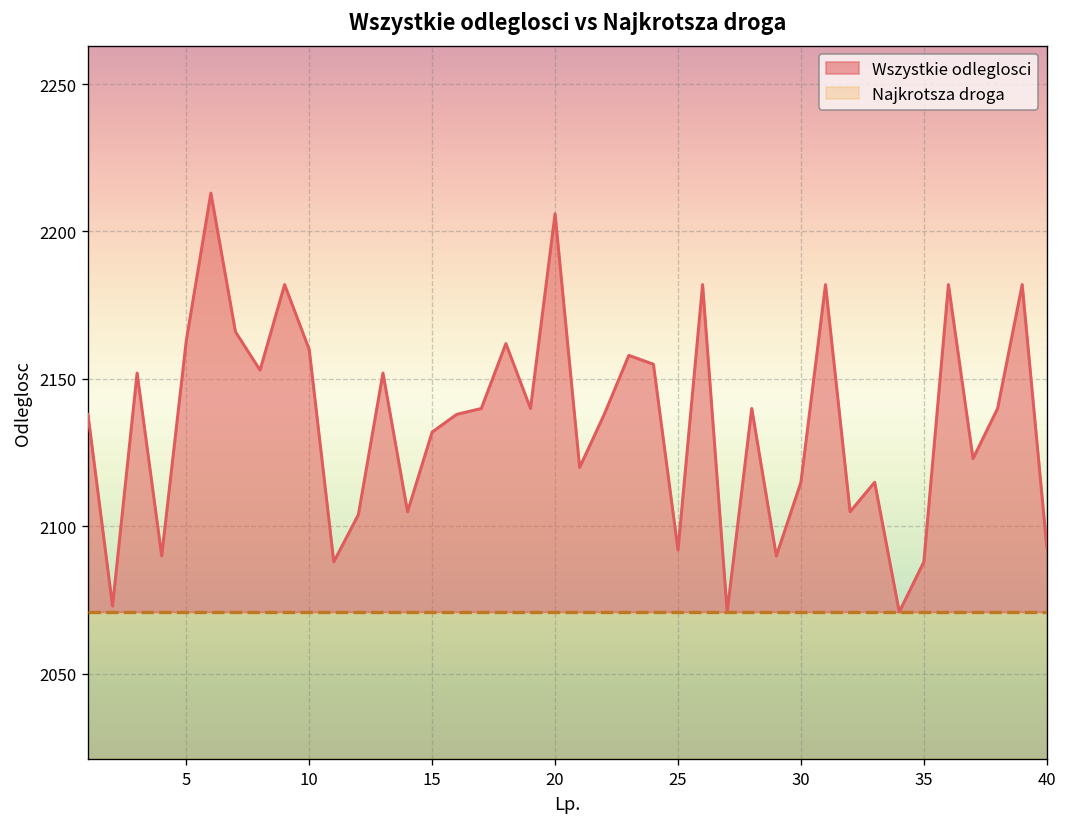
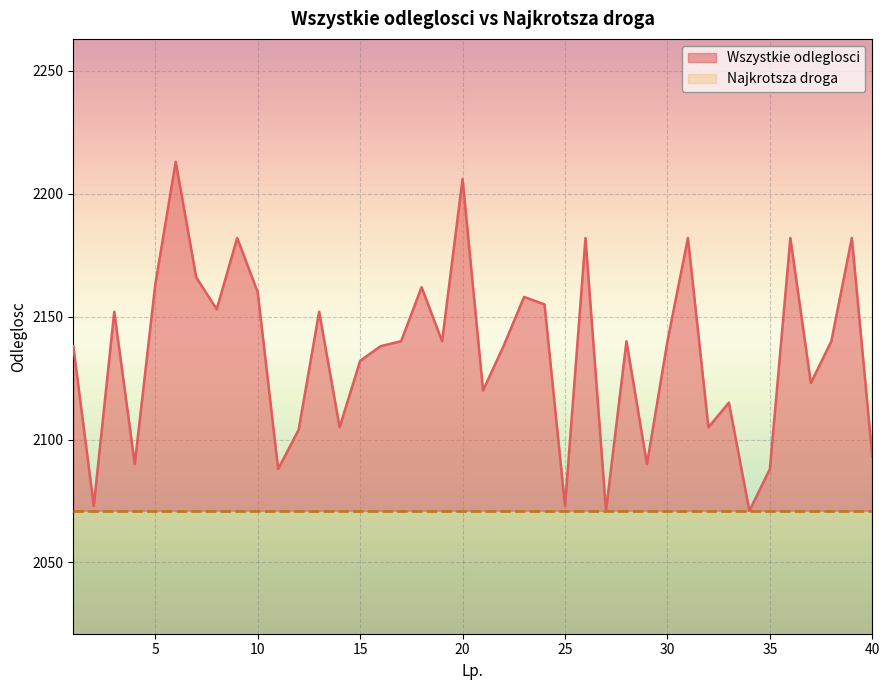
Wszystkie odleglosci, 25: 2092 -> 2073
Wszystkie odleglosci, 30: 2115 -> 2140
